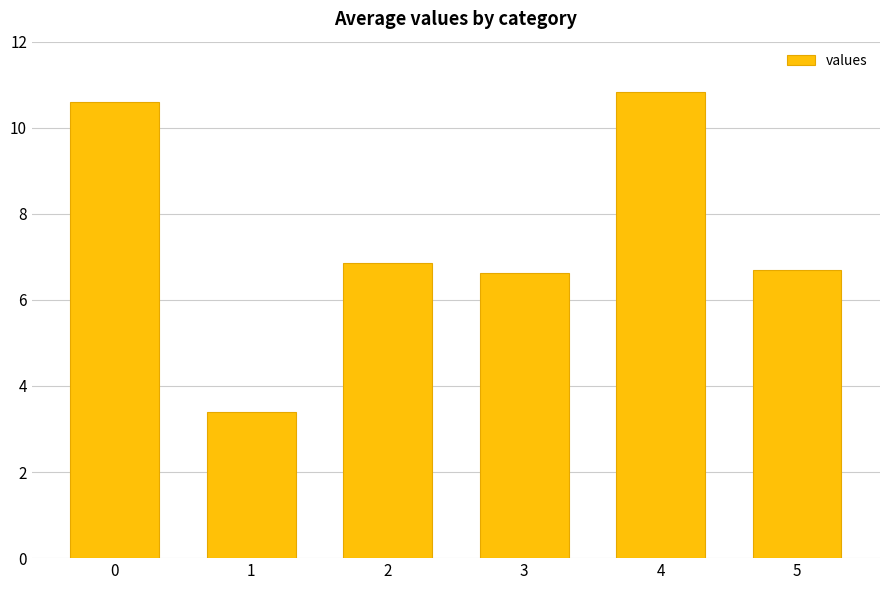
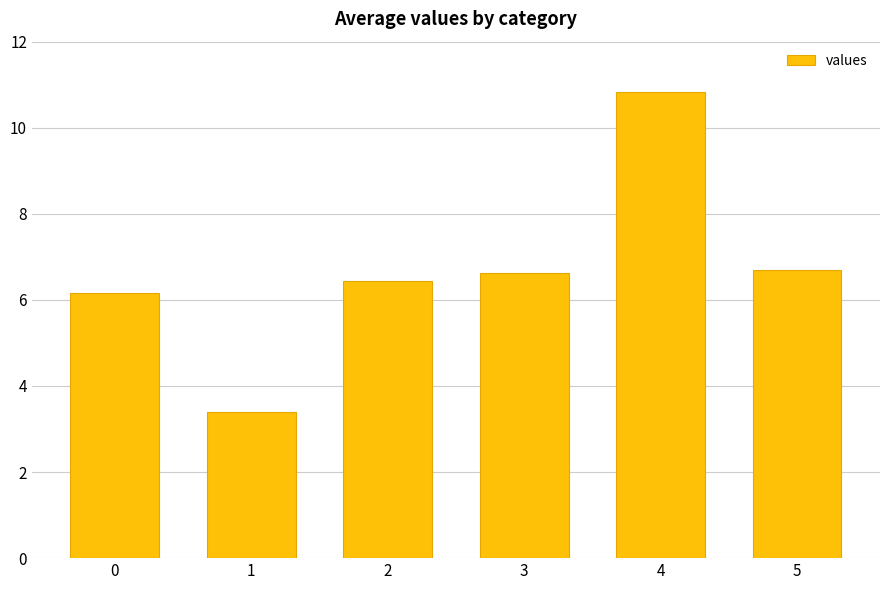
0: 10.6 -> 6.2
2: 6.9 -> 6.4
